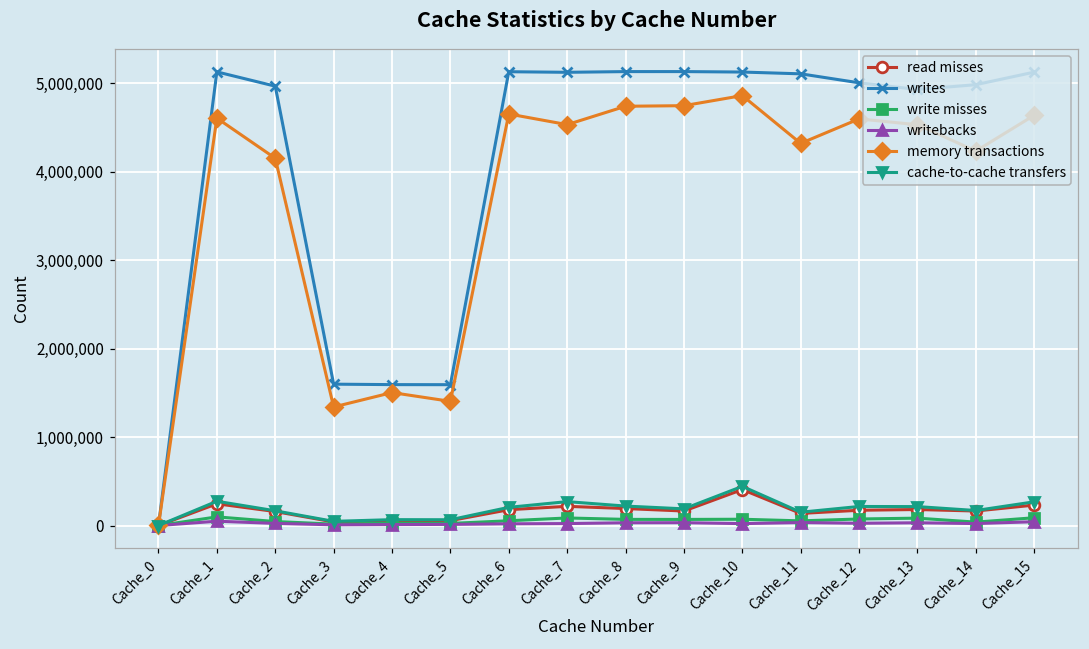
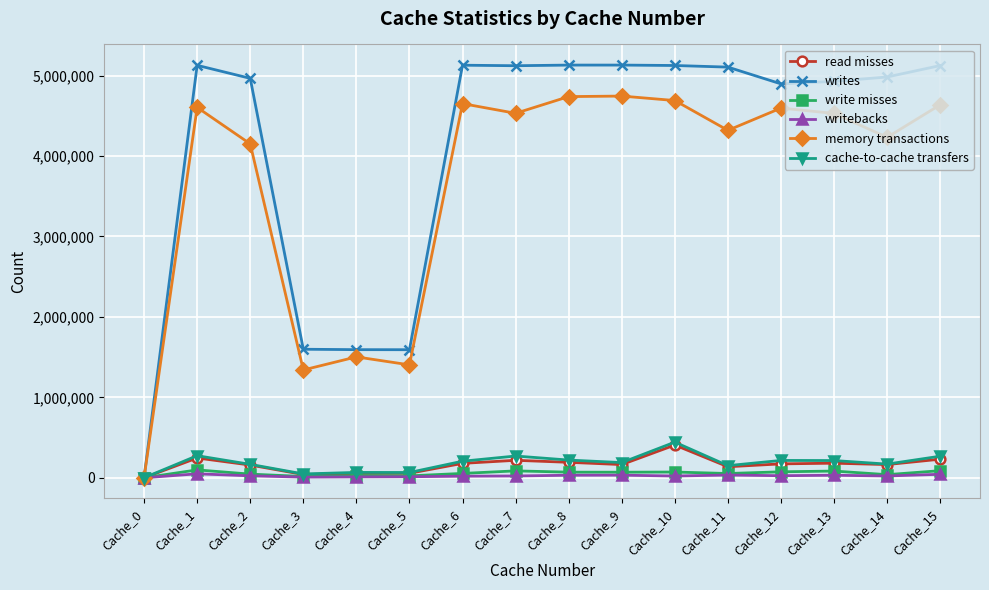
memory transactions, Cache_10: 4,900,000 -> 4,700,000
writes, Cache_12: 5,000,000 -> 4,900,000
